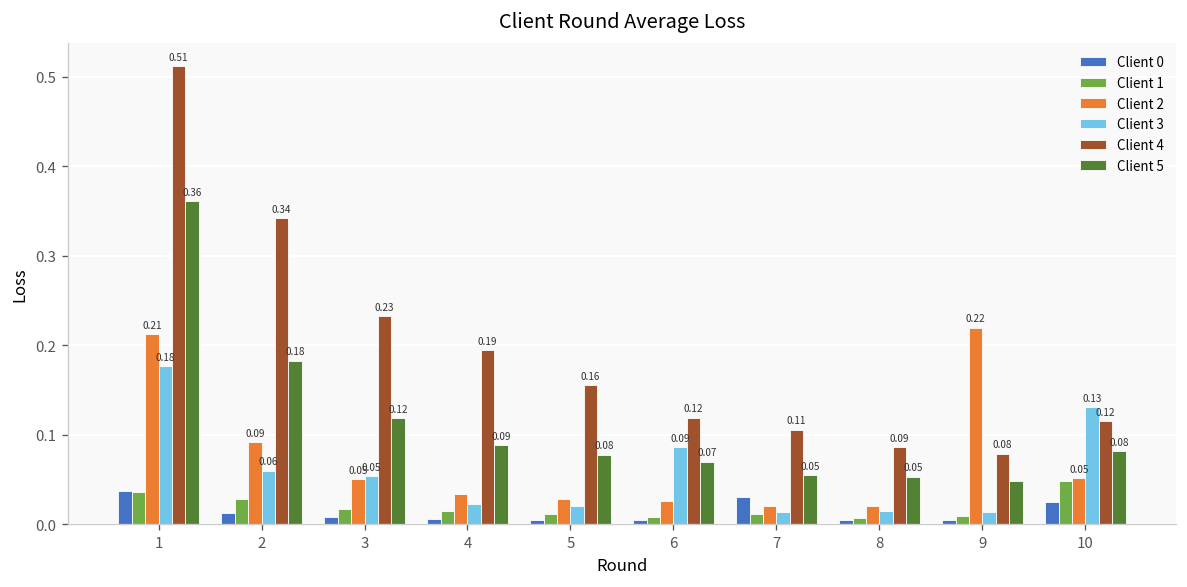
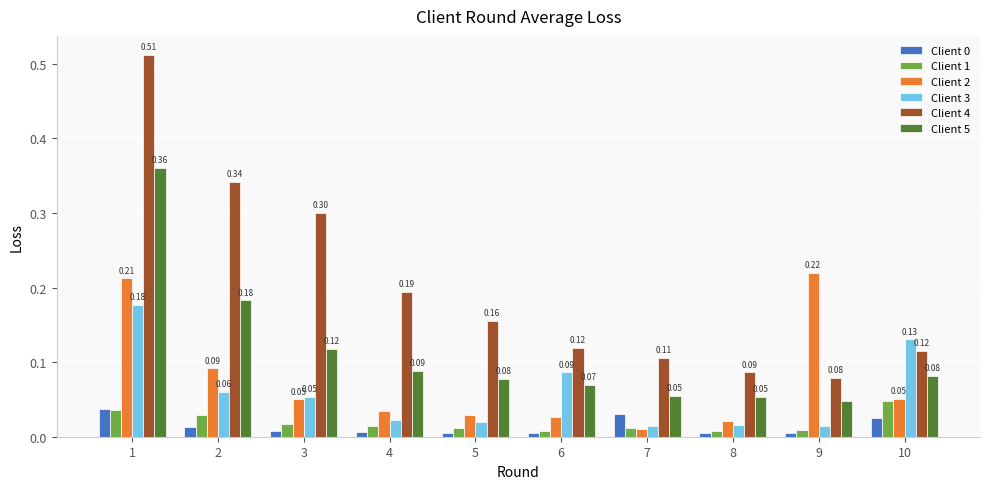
Client 4, 3: 0.23 -> 0.30
Client 2, 7: 0.02 -> 0.01
